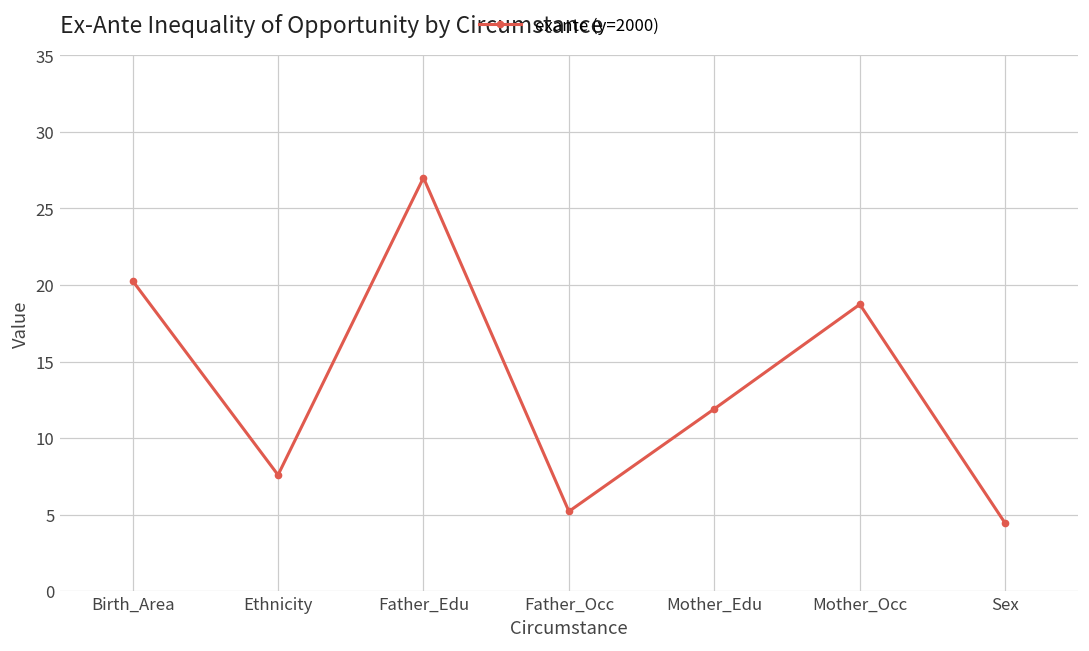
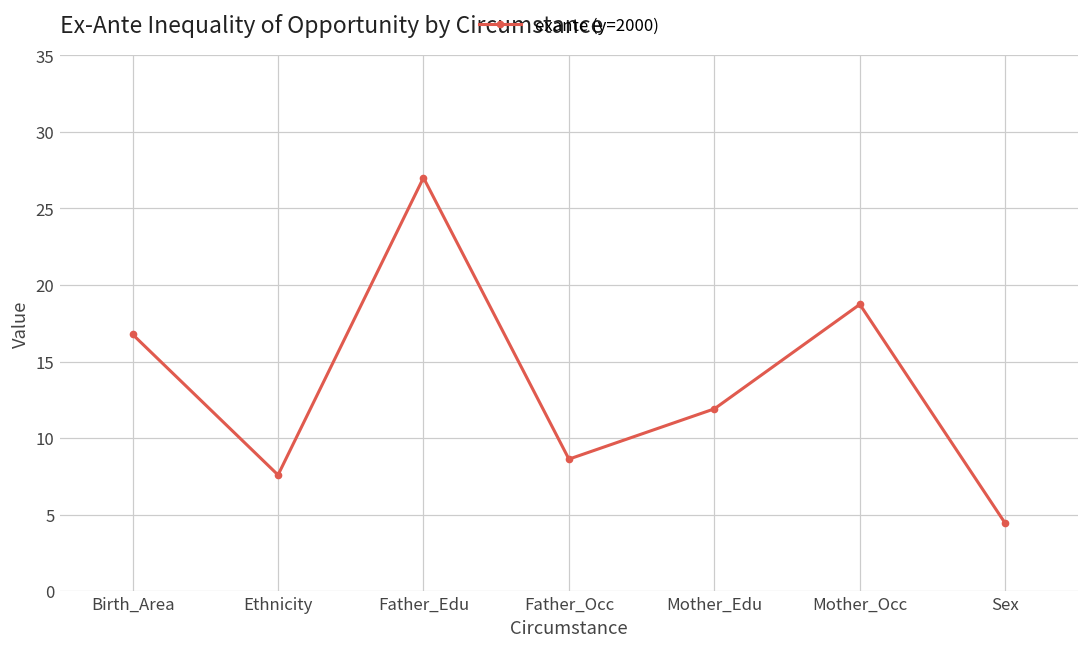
Birth_Area: 20.3 -> 16.8
Father_Occ: 5.2 -> 8.6
